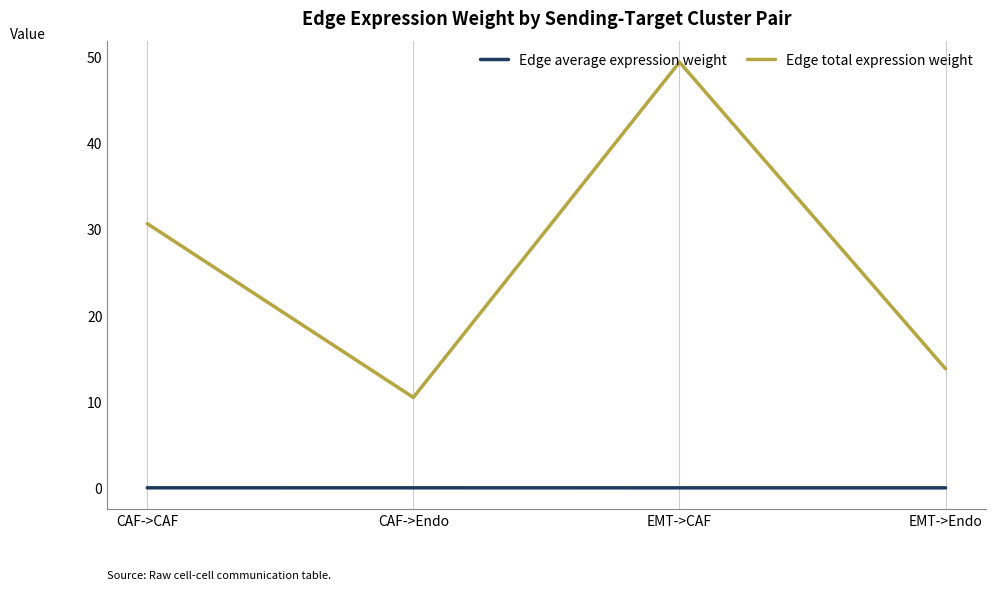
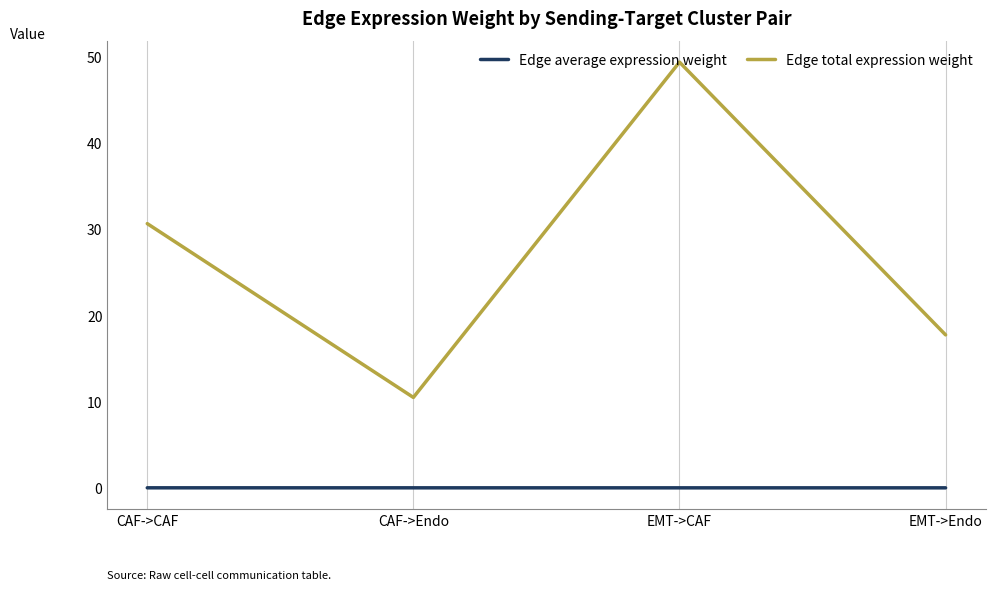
Edge total expression weight, EMT->Endo: 14 -> 18
